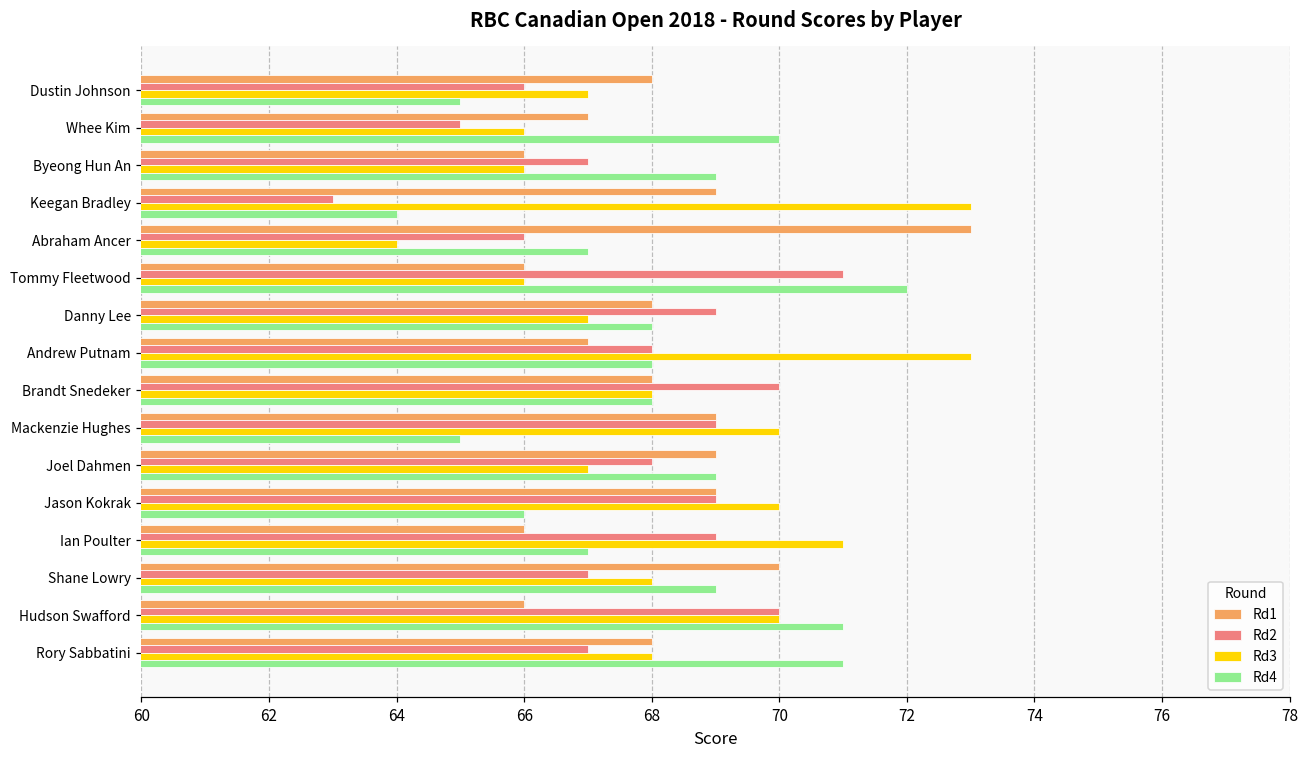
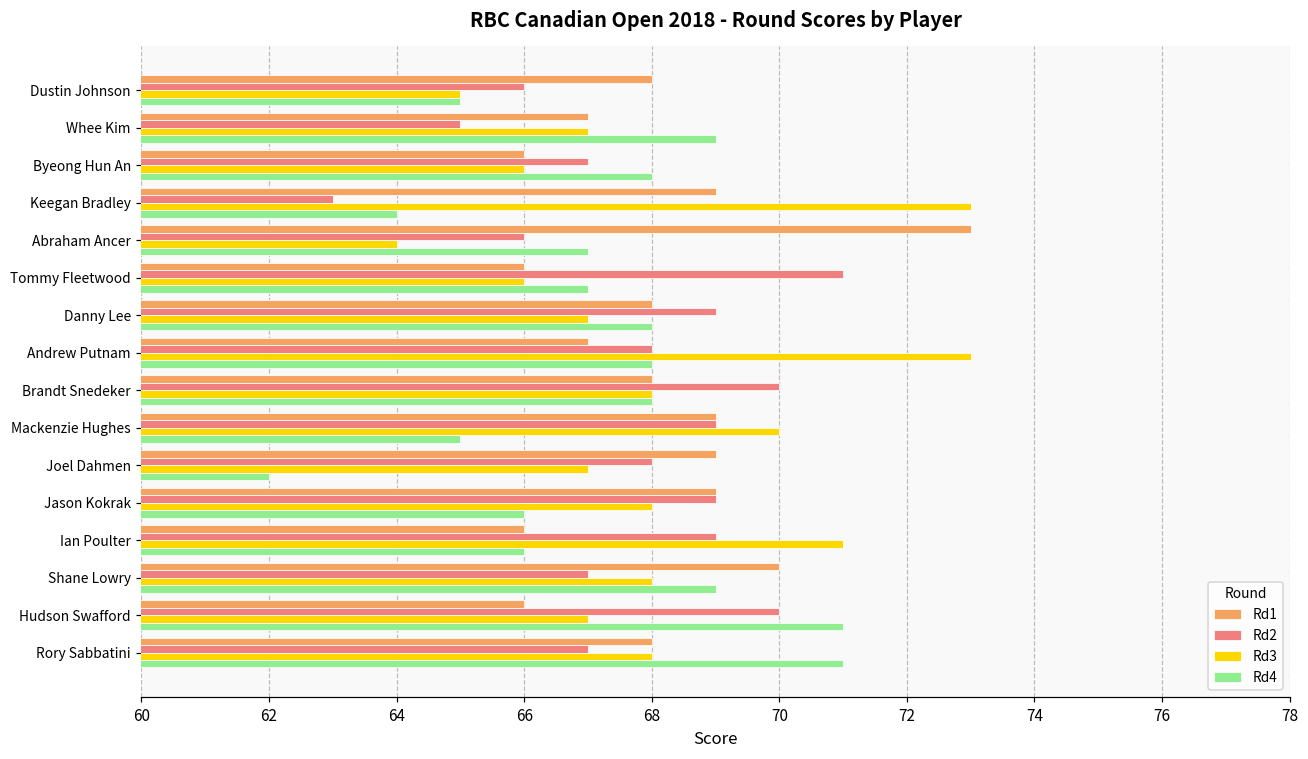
Rd3, Dustin Johnson: 67 -> 65
Rd3, Whee Kim: 66 -> 67
Rd4, Whee Kim: 70 -> 69
Rd4, Byeong Hun An: 69 -> 68
Rd4, Tommy Fleetwood: 72 -> 67
Rd4, Joel Dahmen: 69 -> 62
Rd3, Jason Kokrak: 70 -> 68
Rd4, Ian Poulter: 67 -> 66
Rd3, Hudson Swafford: 70 -> 67
